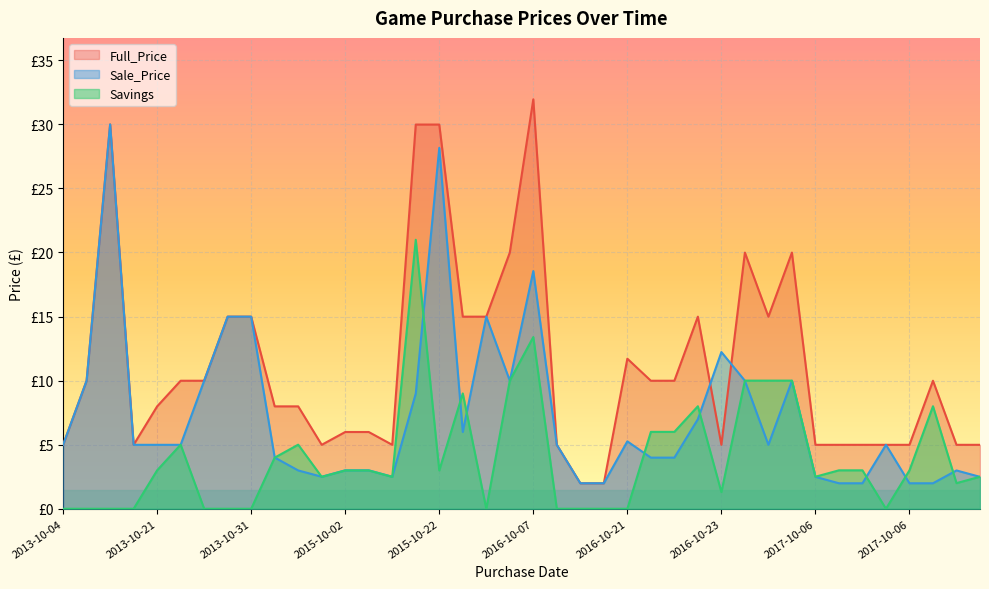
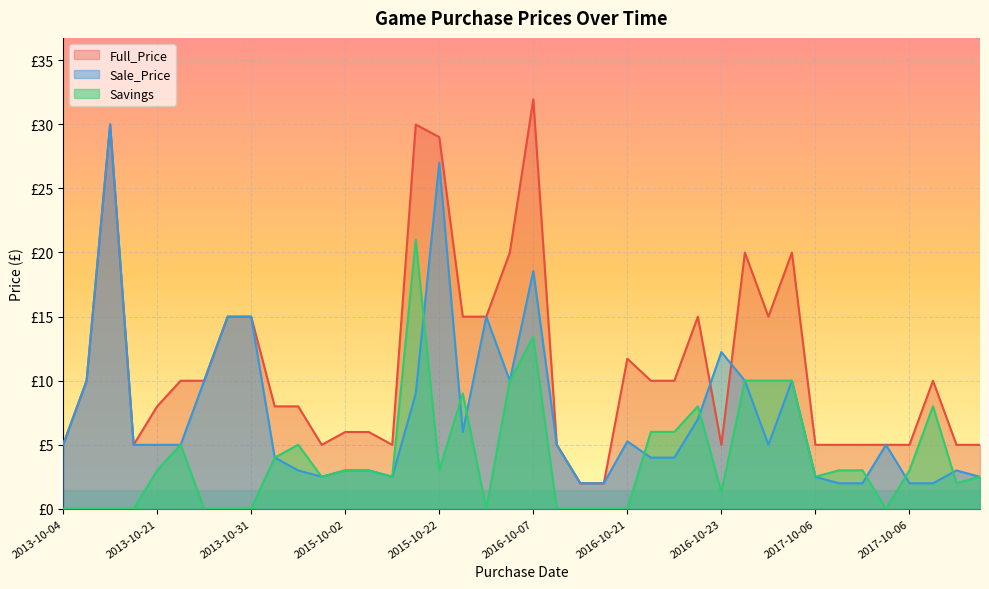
Full_Price, 2015-10-22: £30.0 -> £29.0
Sale_Price, 2015-10-22: £28.2 -> £27.0
